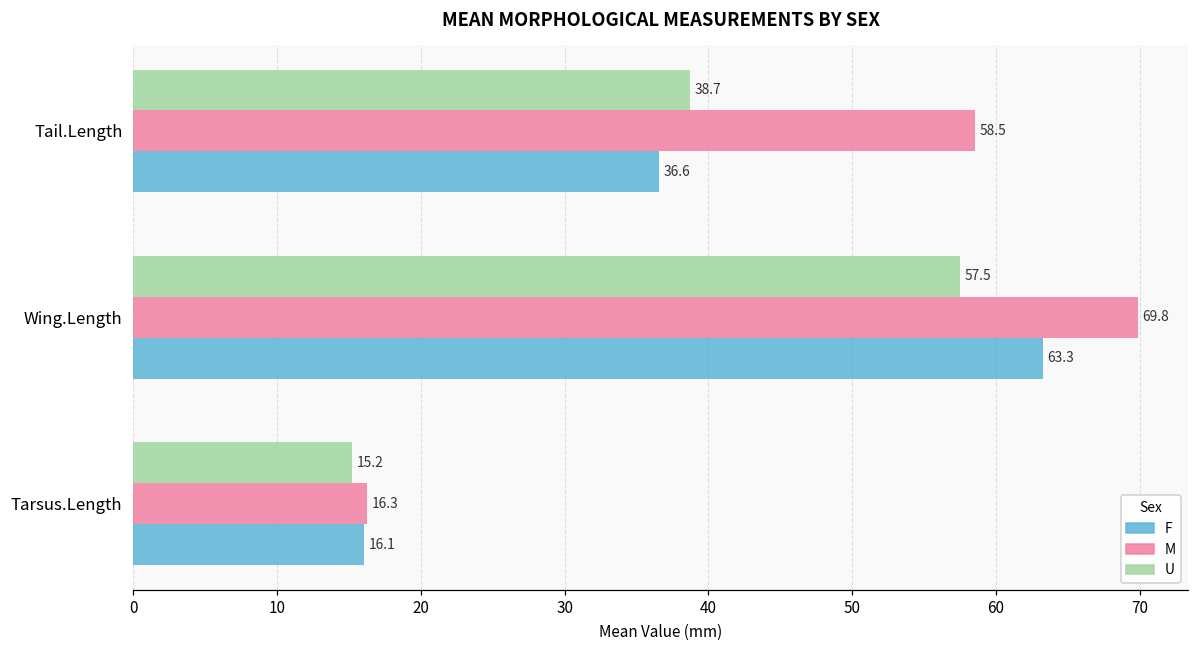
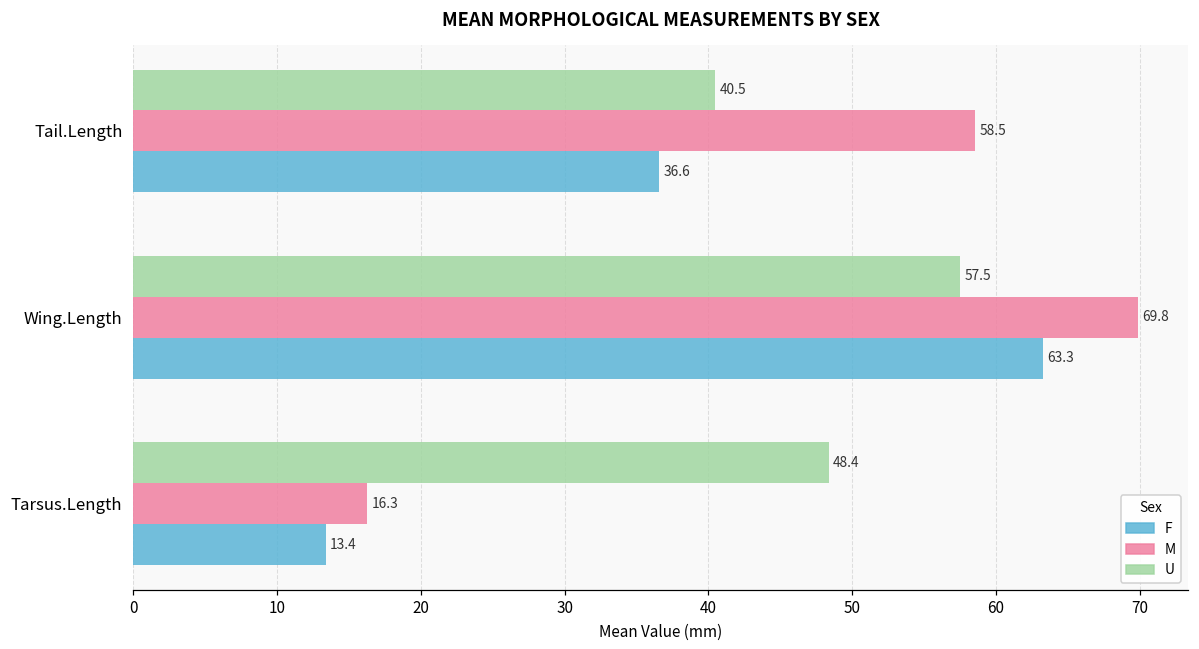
U, Tail.Length: 38.7 -> 40.5
U, Tarsus.Length: 15.2 -> 48.4
F, Tarsus.Length: 16.1 -> 13.4
